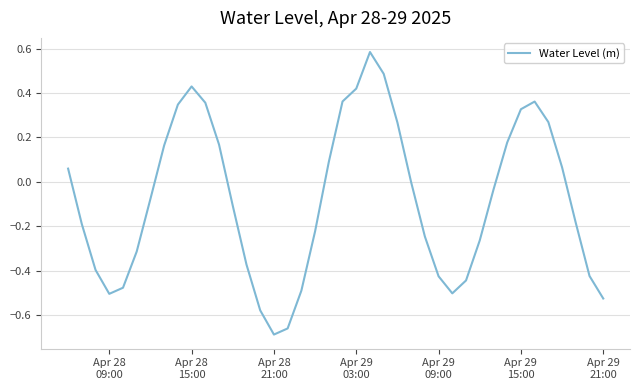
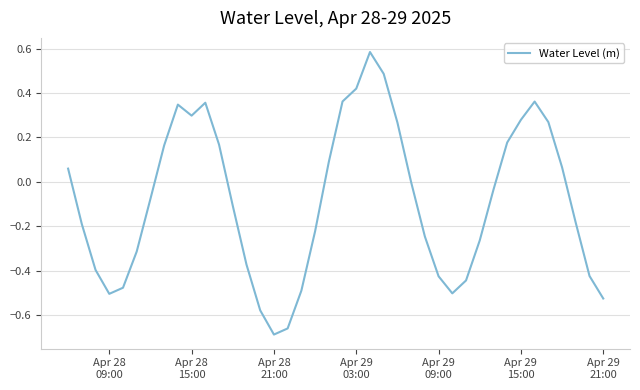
Apr 28 15:00: 0.43 -> 0.30
Apr 29 15:00: 0.33 -> 0.28
